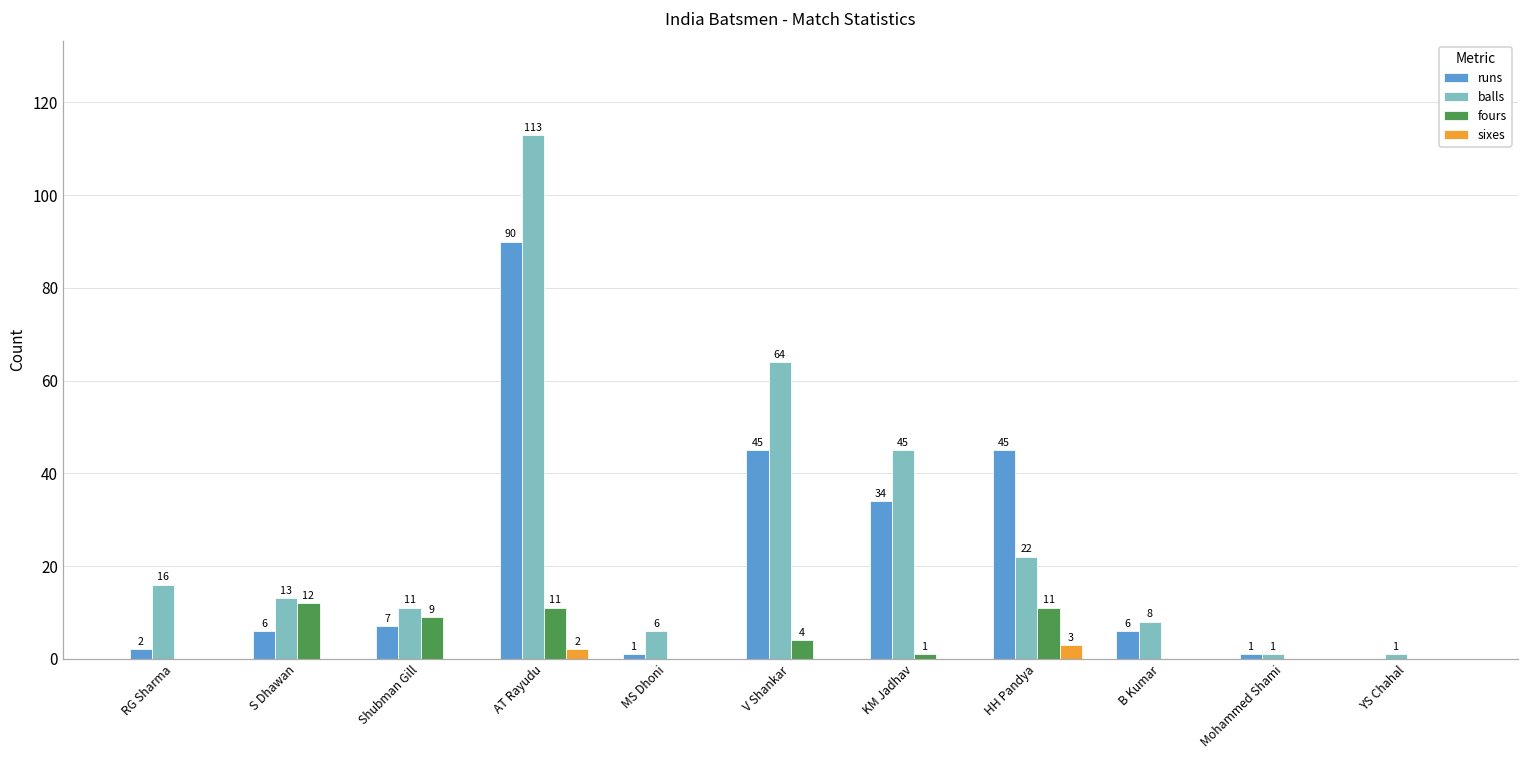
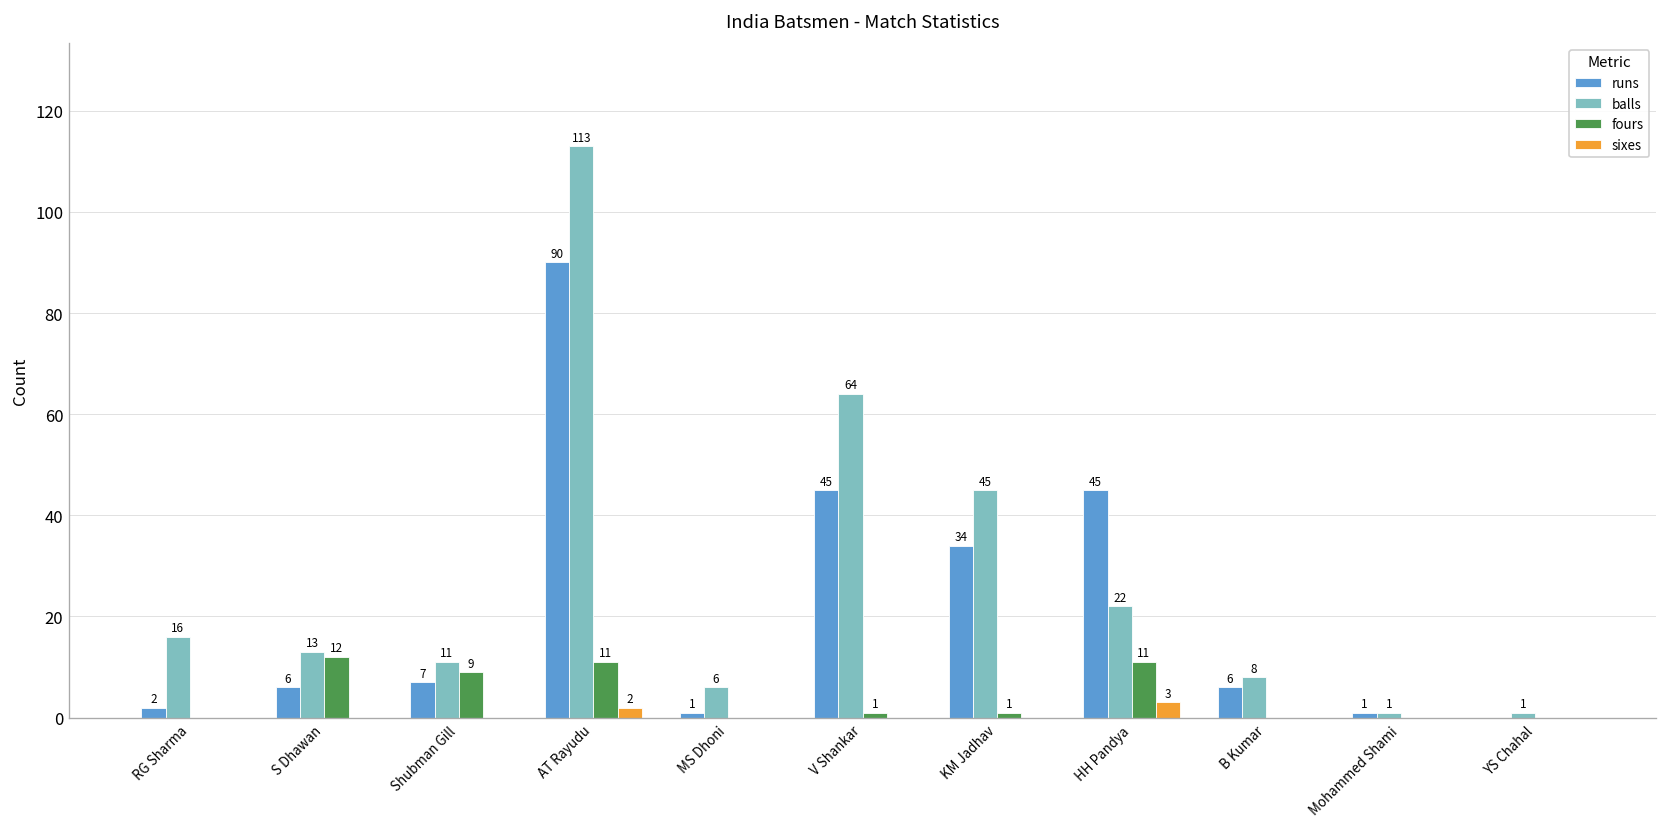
fours, V Shankar: 4 -> 1
